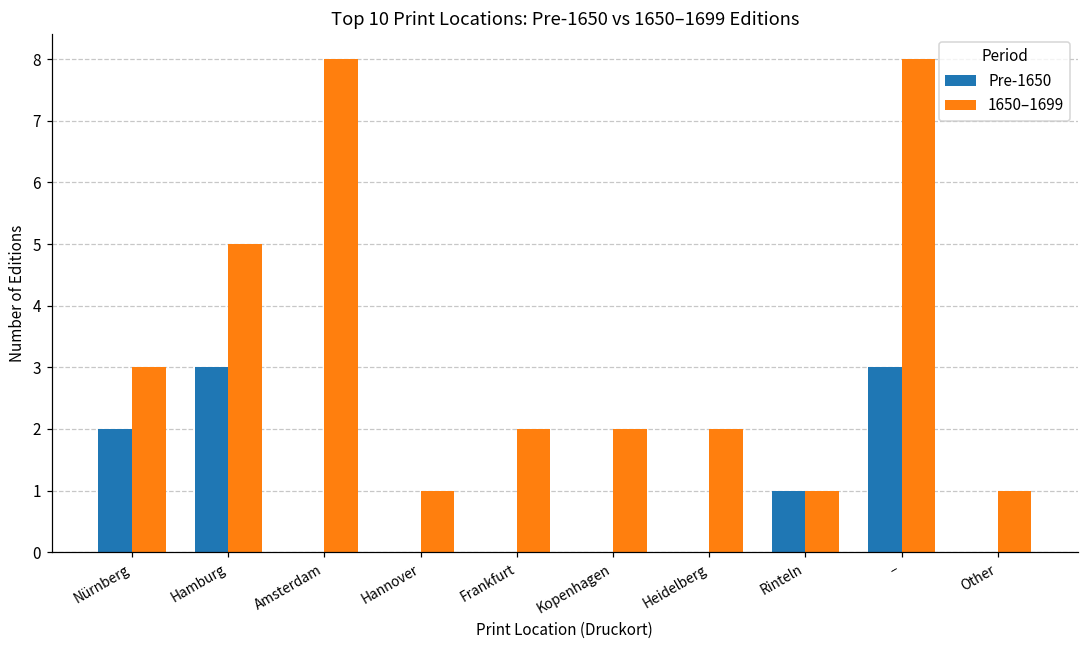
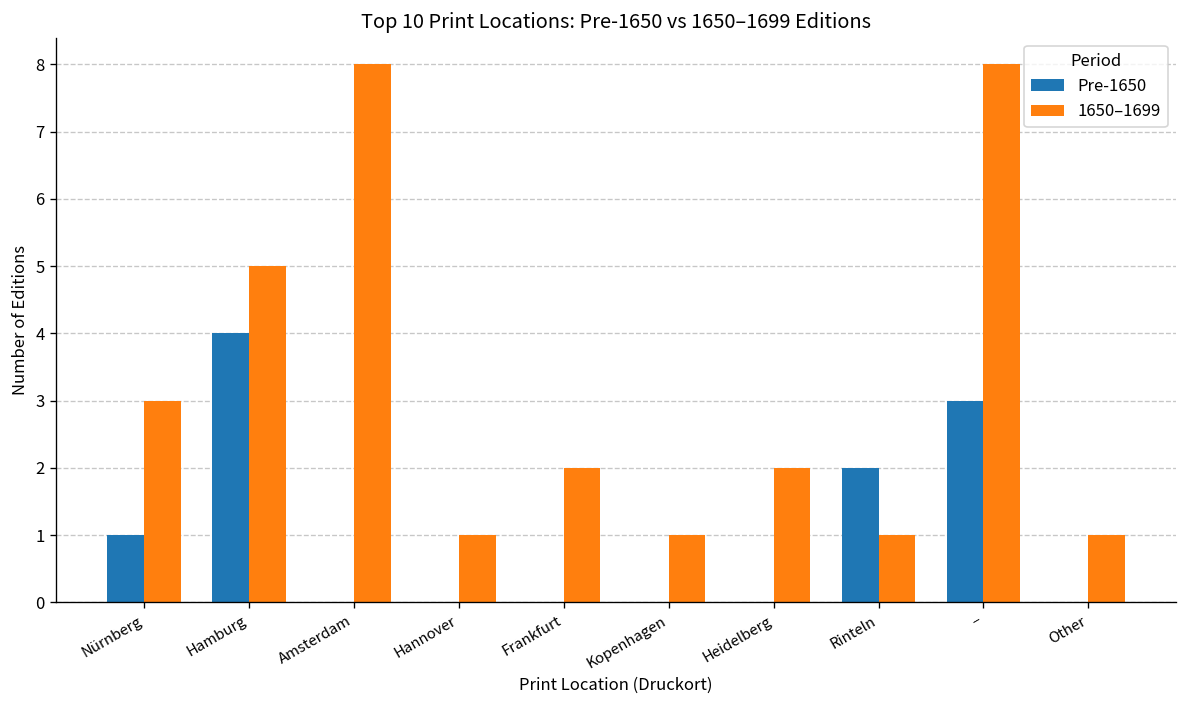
Pre-1650, Nürnberg: 2 -> 1
Pre-1650, Hamburg: 3 -> 4
1650–1699, Kopenhagen: 2 -> 1
Pre-1650, Rinteln: 1 -> 2
